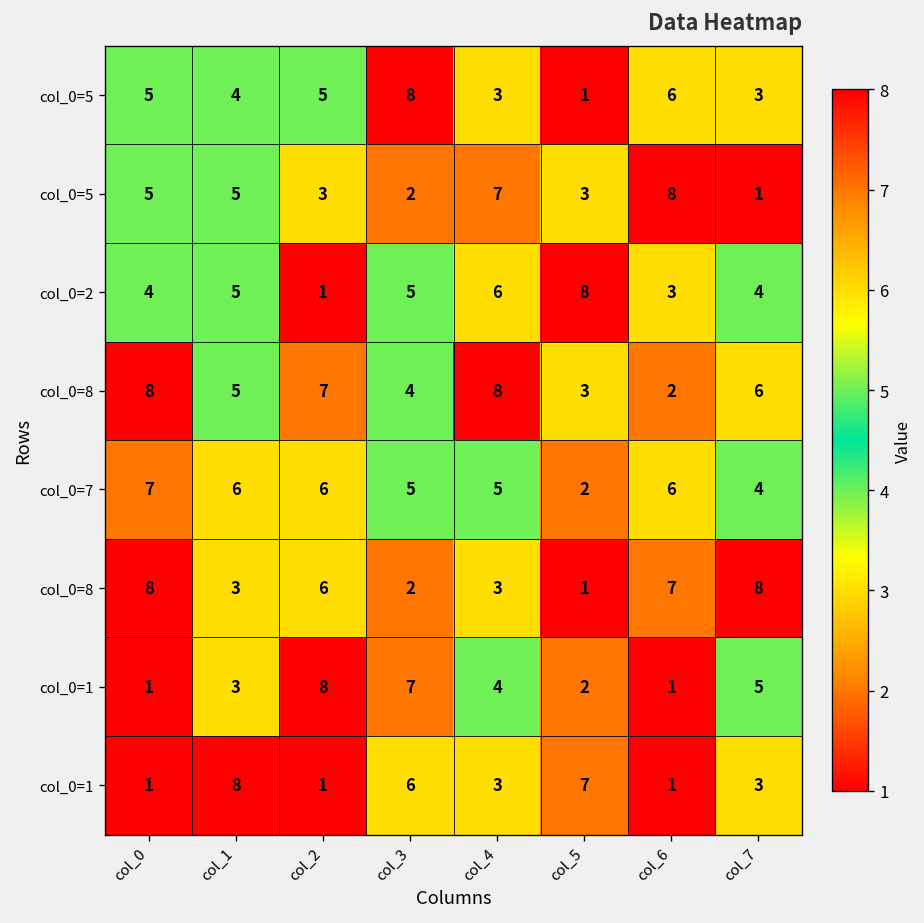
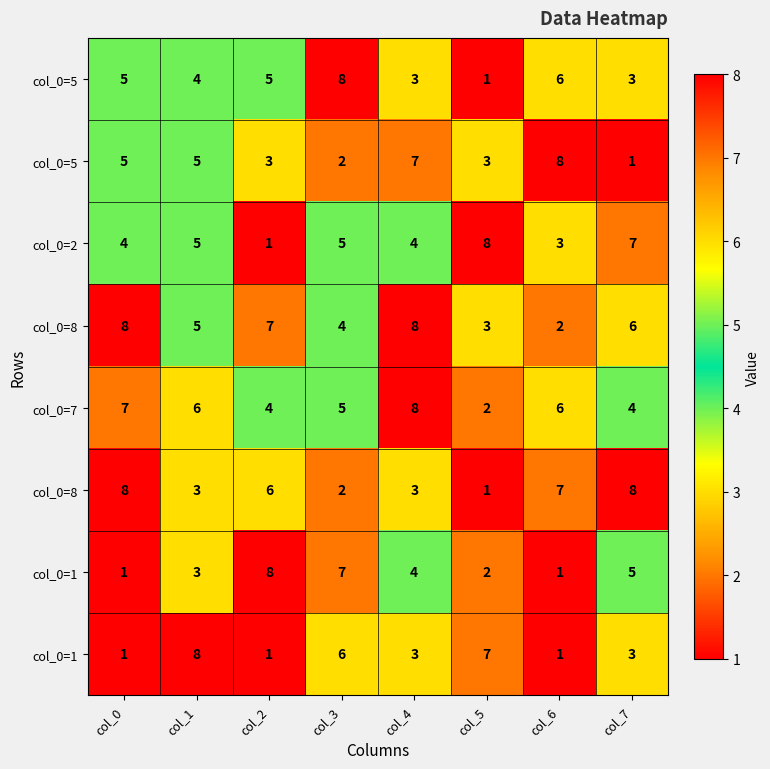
col_0=2, col_4: 6 -> 4
col_0=2, col_7: 4 -> 7
col_0=7, col_2: 6 -> 4
col_0=7, col_4: 5 -> 8
